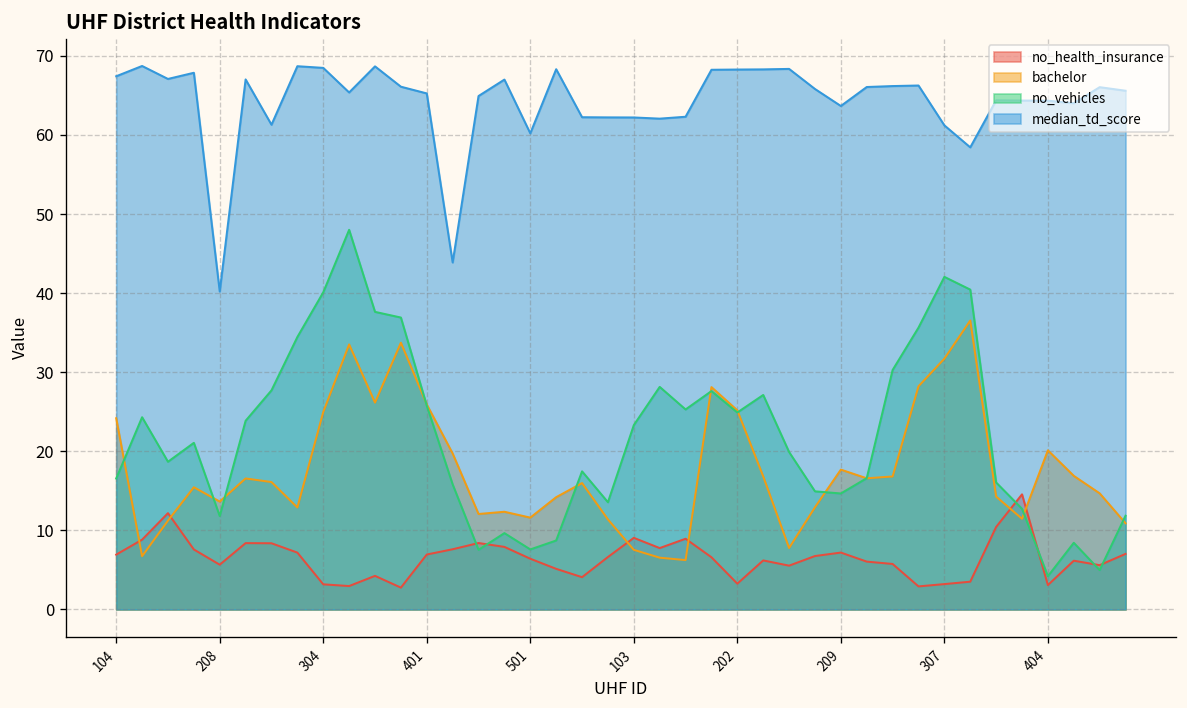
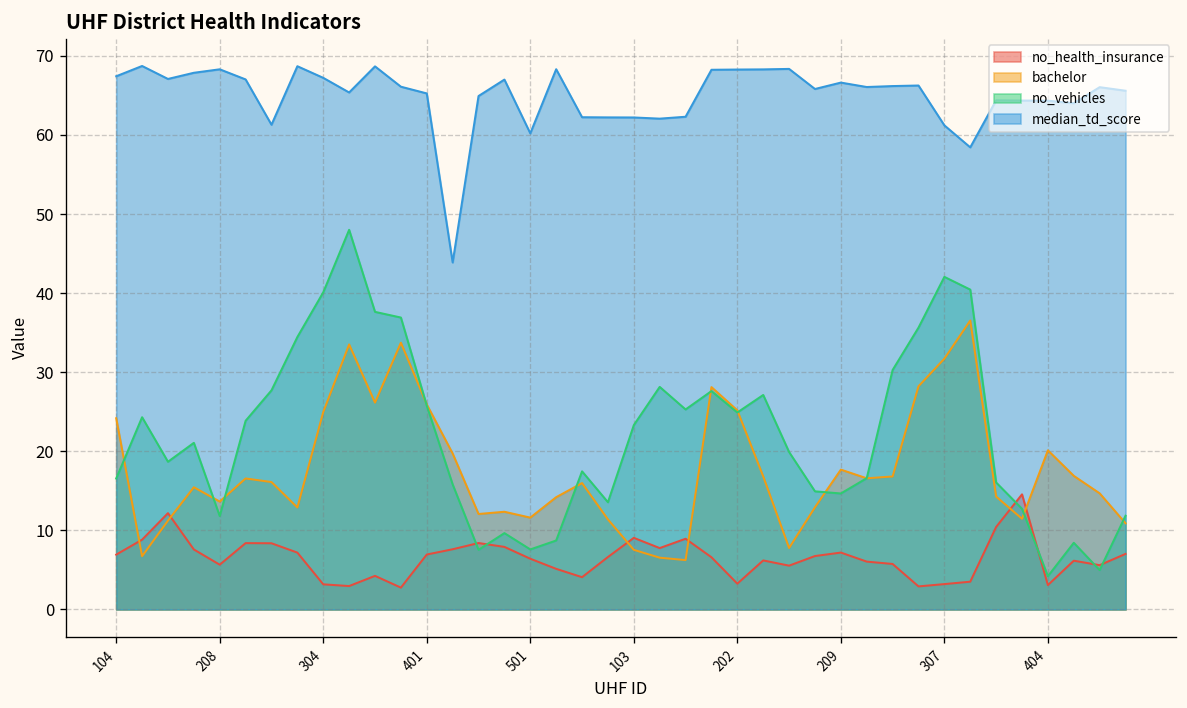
median_td_score, 208: 40 -> 68
median_td_score, 304: 68 -> 67
median_td_score, 209: 64 -> 67
